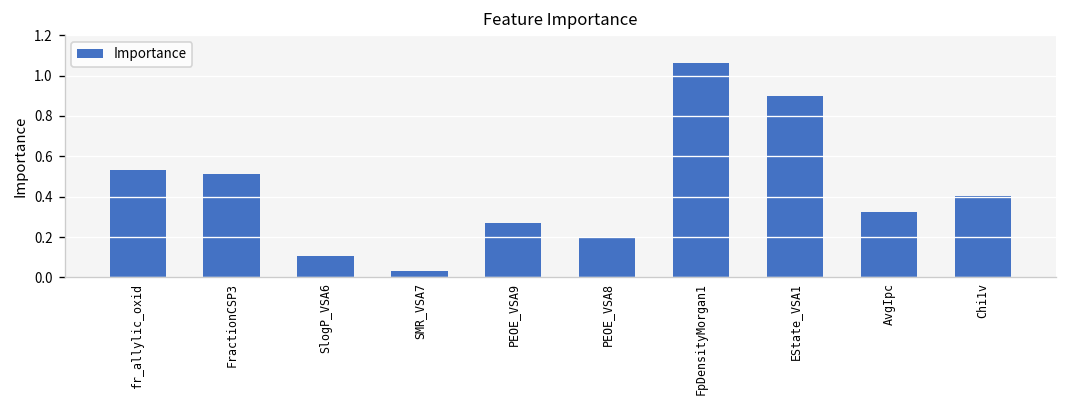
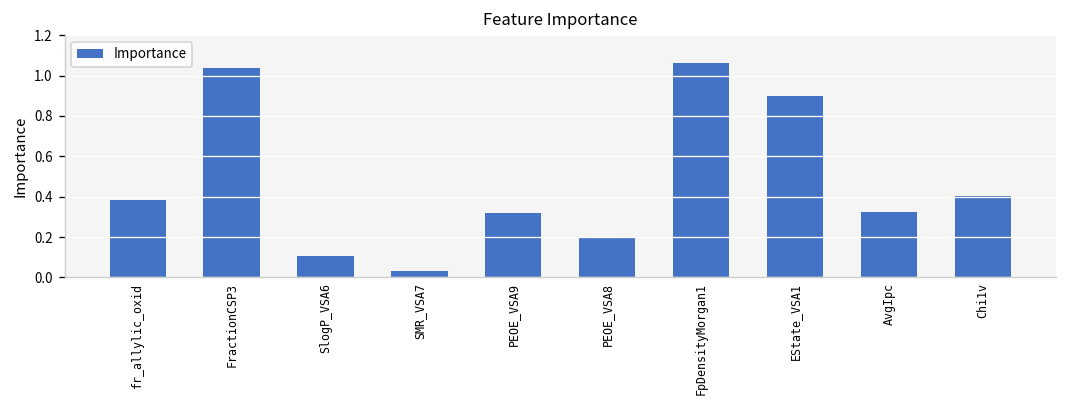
fr_allylic_oxid: 0.53 -> 0.38
FractionCSP3: 0.51 -> 1.04
PEOE_VSA9: 0.27 -> 0.32
